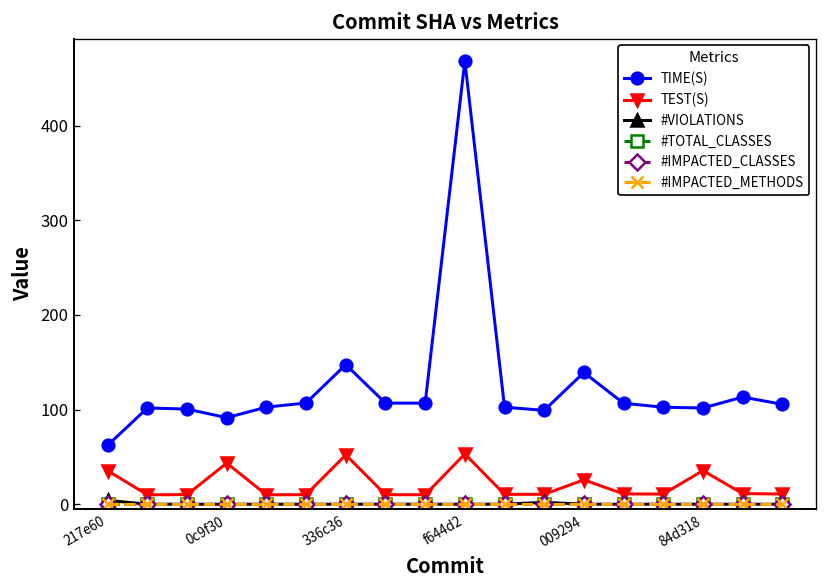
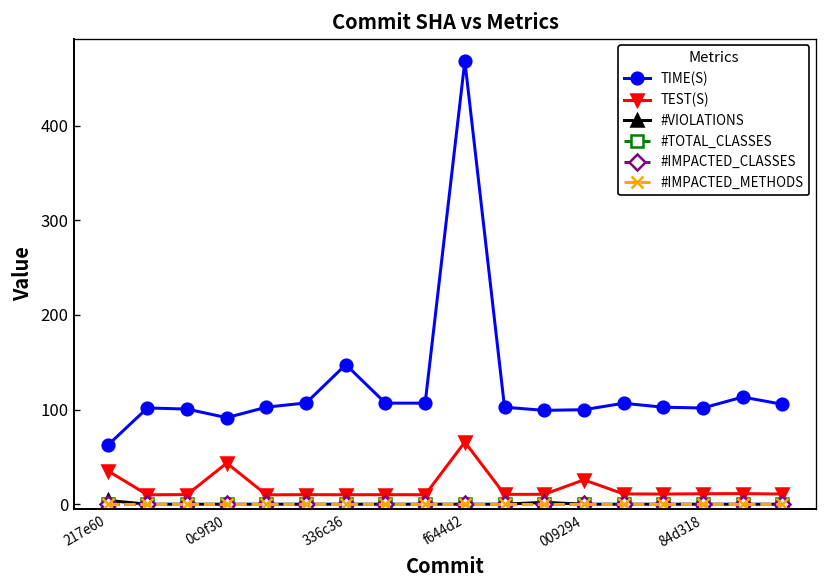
TEST(S), 336c36: 50 -> 10
TEST(S), f644d2: 50 -> 70
TIME(S), 009294: 140 -> 100
TEST(S), 84d318: 40 -> 10
